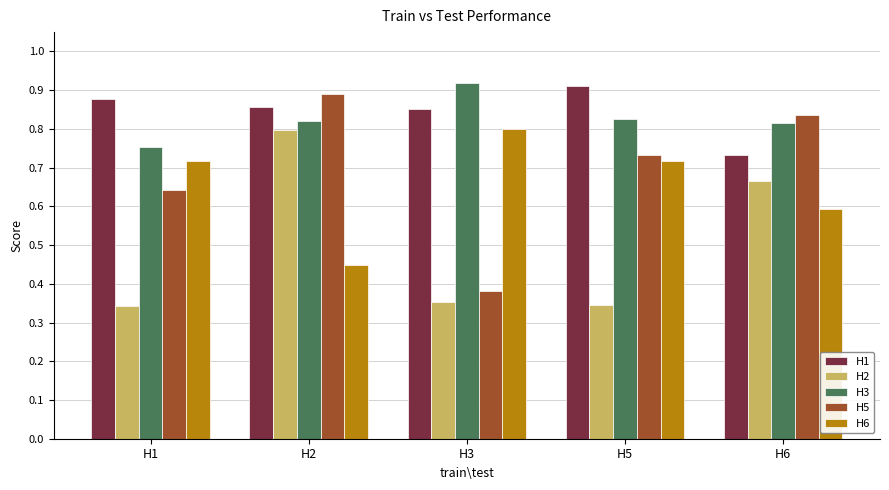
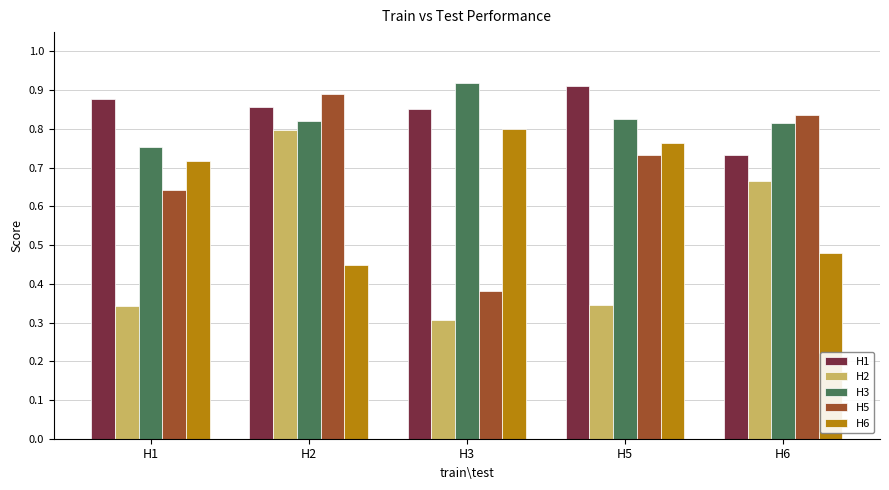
H2, H3: 0.35 -> 0.31
H6, H5: 0.72 -> 0.76
H6, H6: 0.59 -> 0.48
